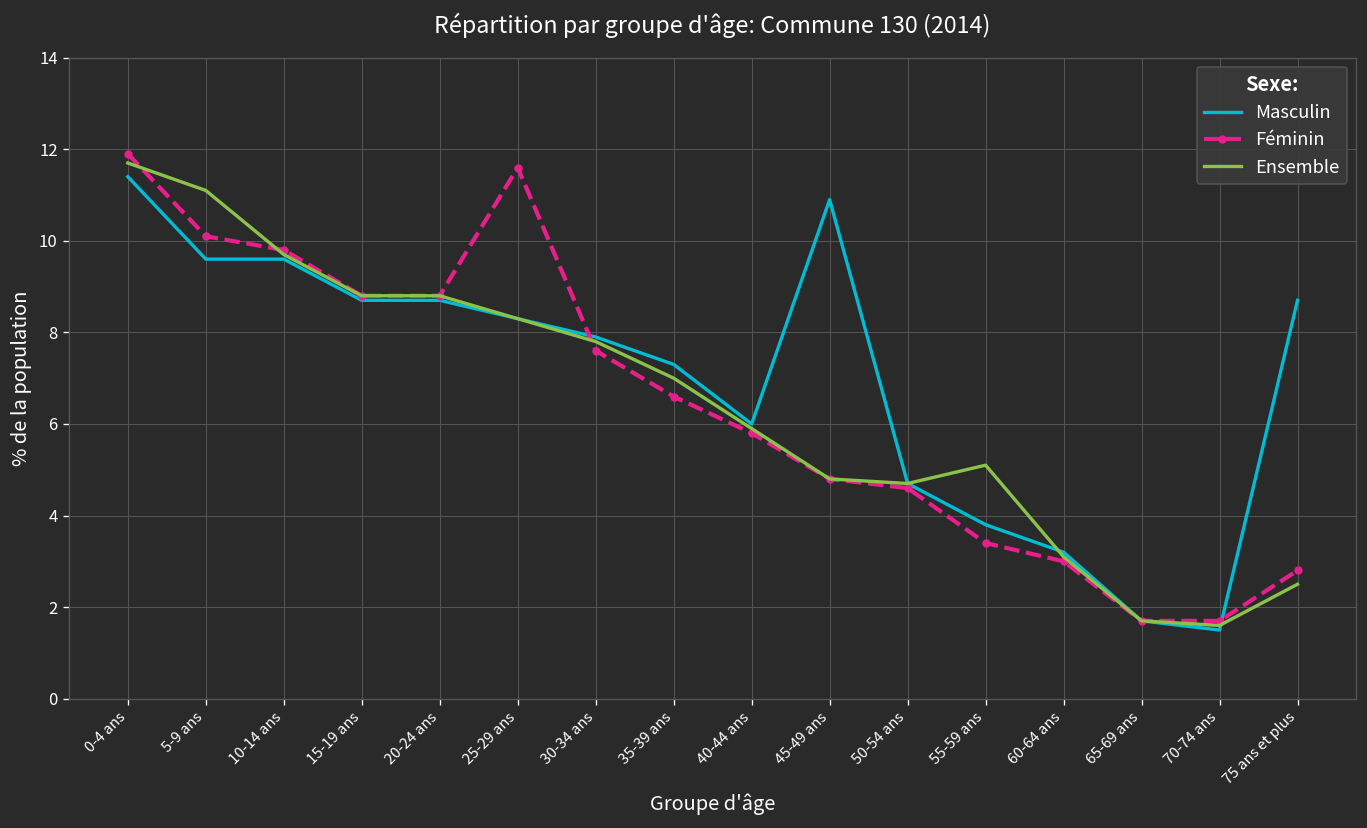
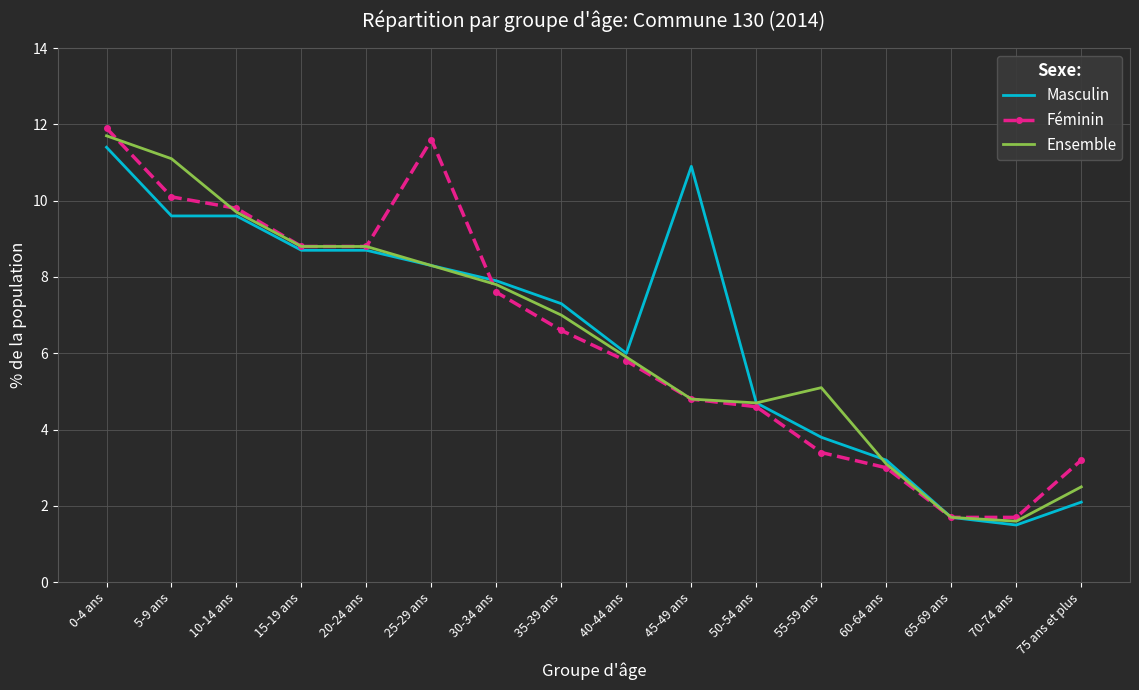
Masculin, 75 ans et plus: 8.7 -> 2.1
Féminin, 75 ans et plus: 2.8 -> 3.2
